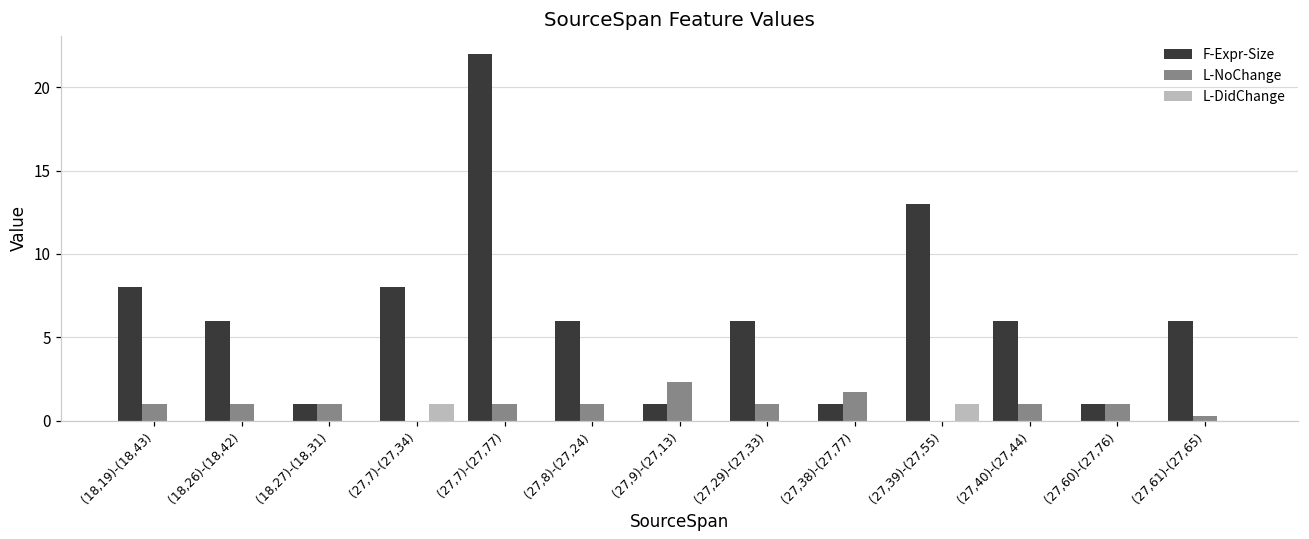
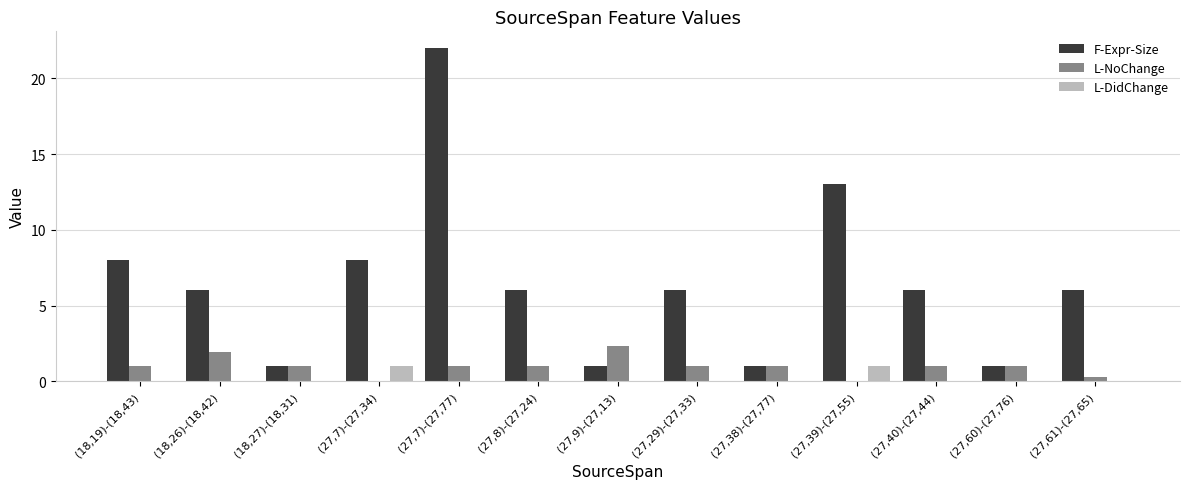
L-NoChange, (18,26)-(18,42): 1.0 -> 1.9
L-NoChange, (27,38)-(27,77): 1.7 -> 1.0
